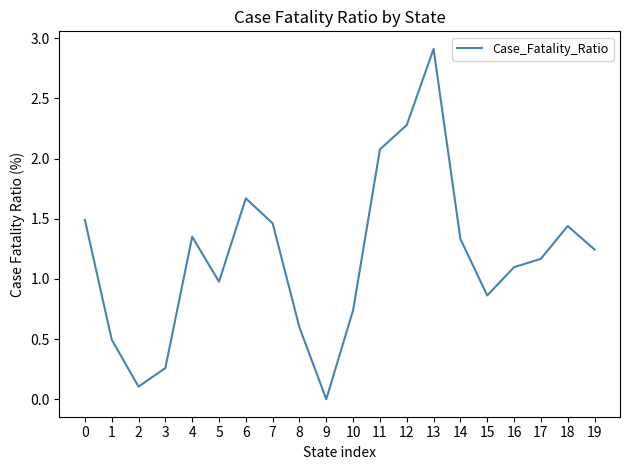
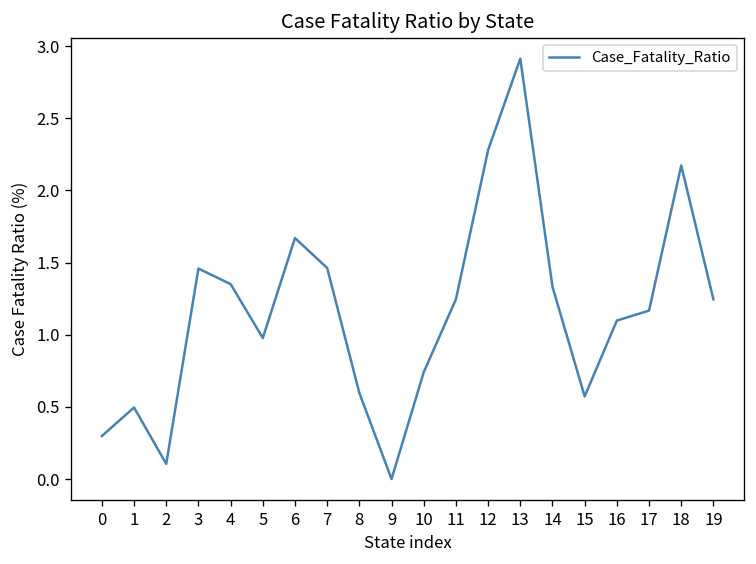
0: 1.49 -> 0.30
3: 0.26 -> 1.46
11: 2.08 -> 1.25
15: 0.86 -> 0.57
18: 1.44 -> 2.17
